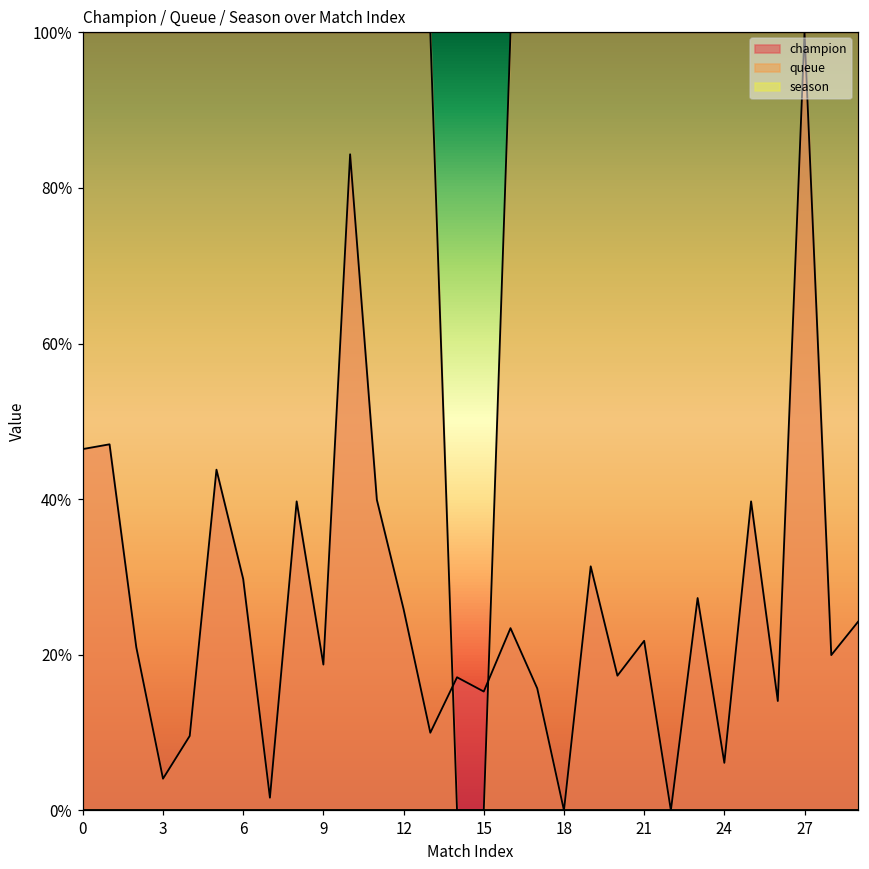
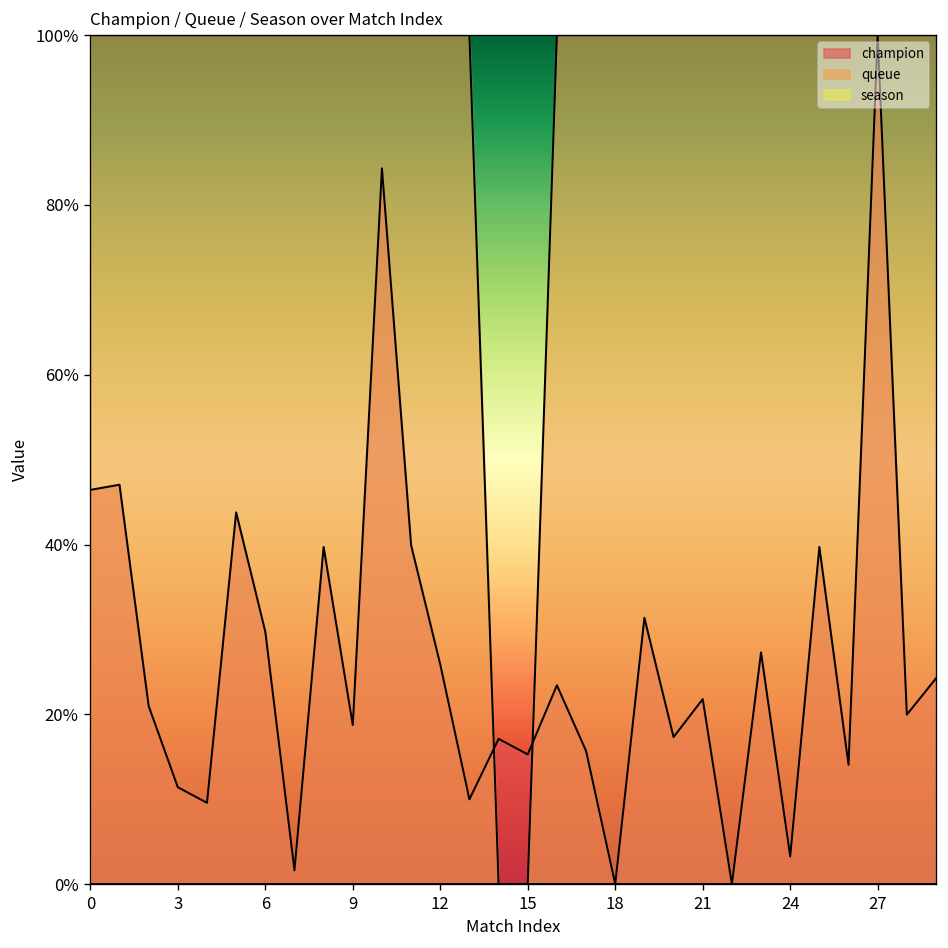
champion, 3: 4% -> 11%
champion, 24: 6% -> 3%
